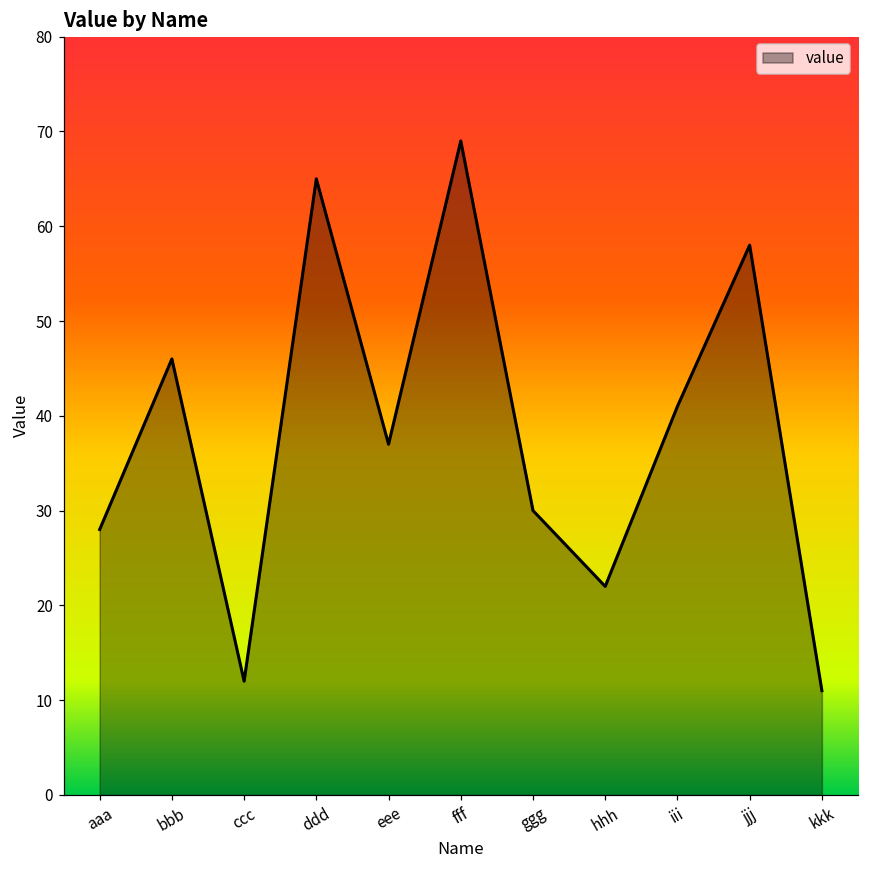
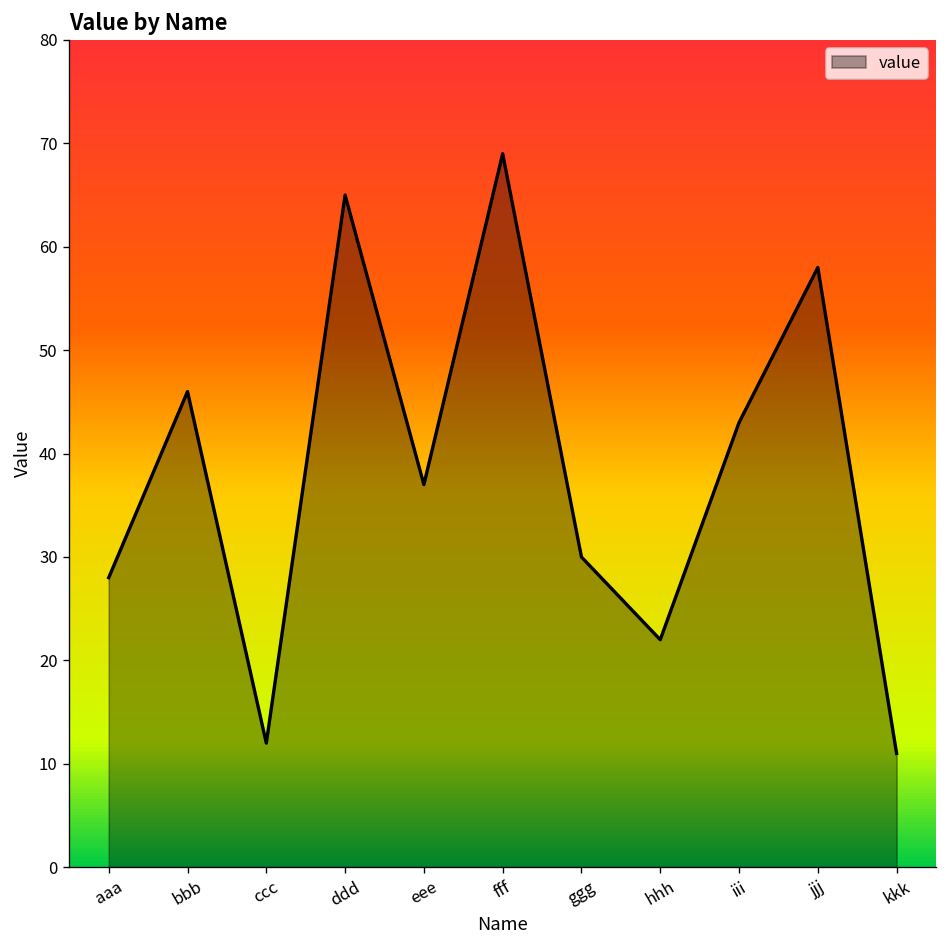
iii: 41 -> 43
